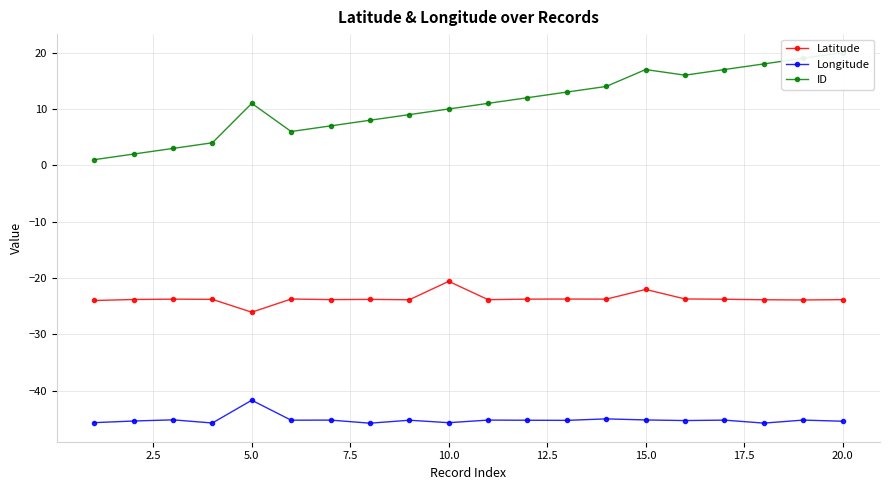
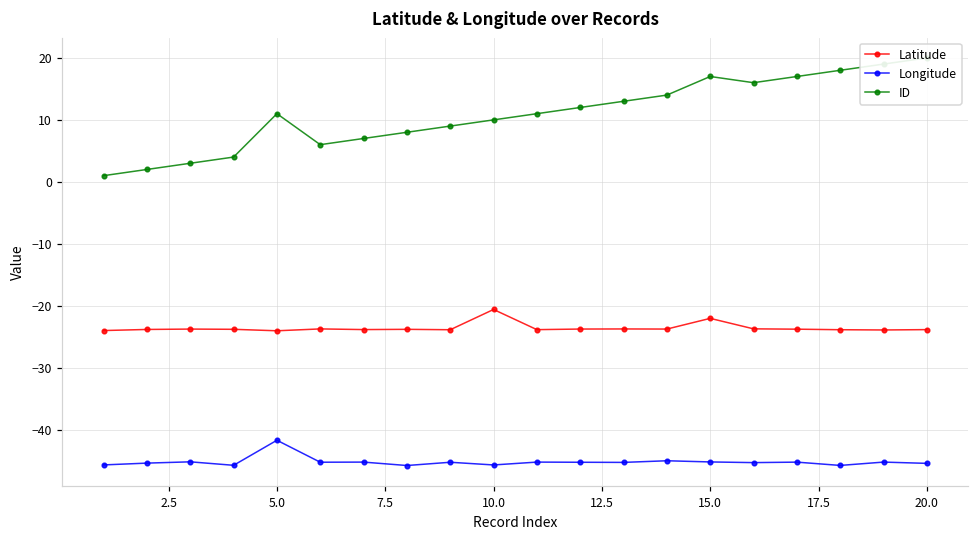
Latitude, 5.0: -26 -> -24
